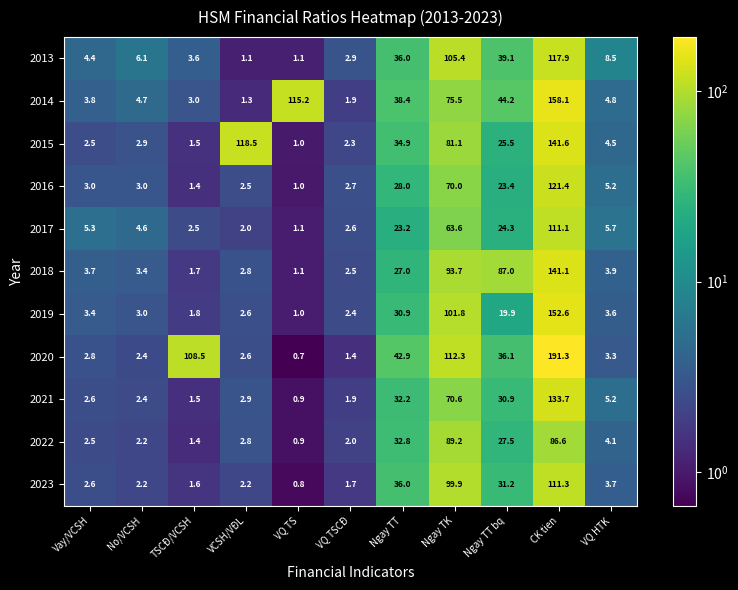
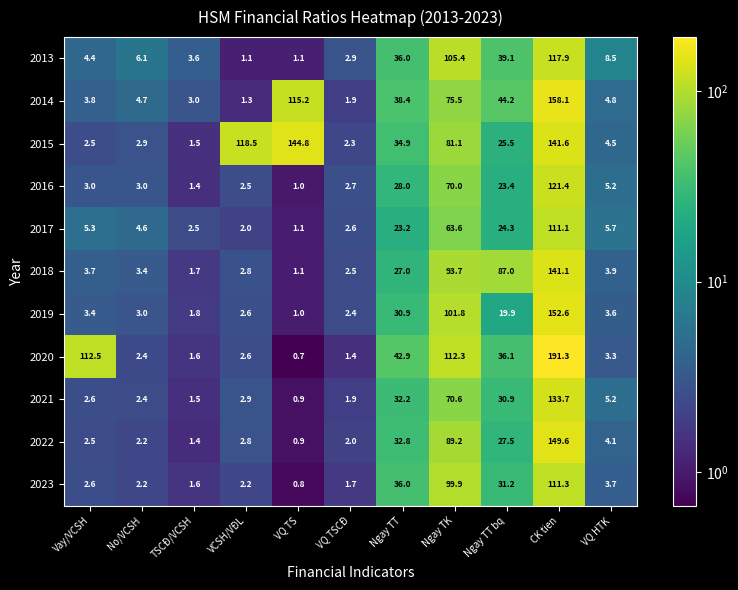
2015, VQ TS: 1.0 -> 144.8
2020, Vay/VCSH: 2.8 -> 112.5
2020, TSCĐ/VCSH: 108.5 -> 1.6
2022, CK tien: 86.6 -> 149.6
